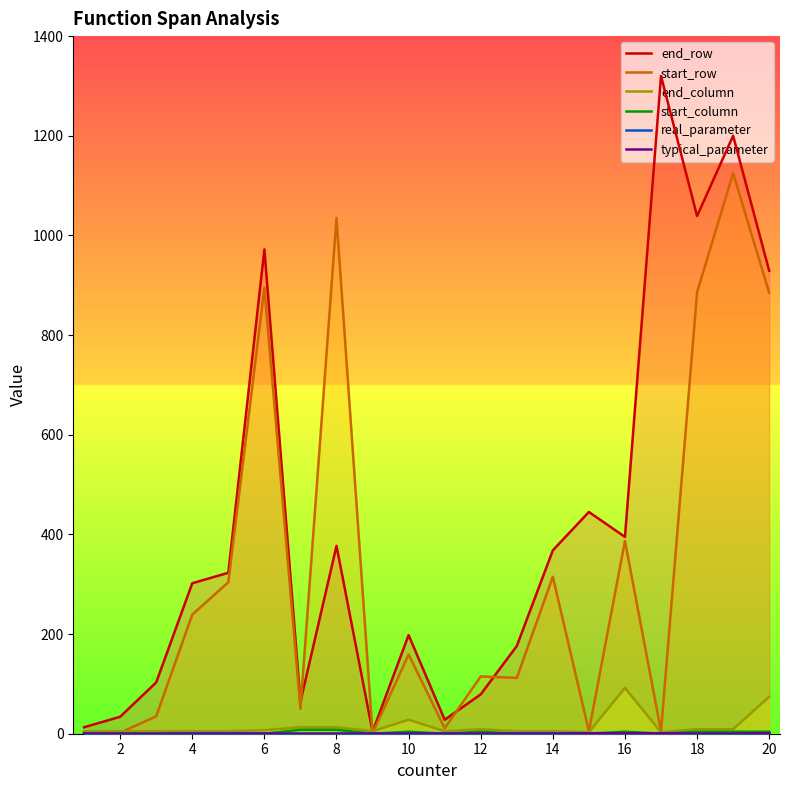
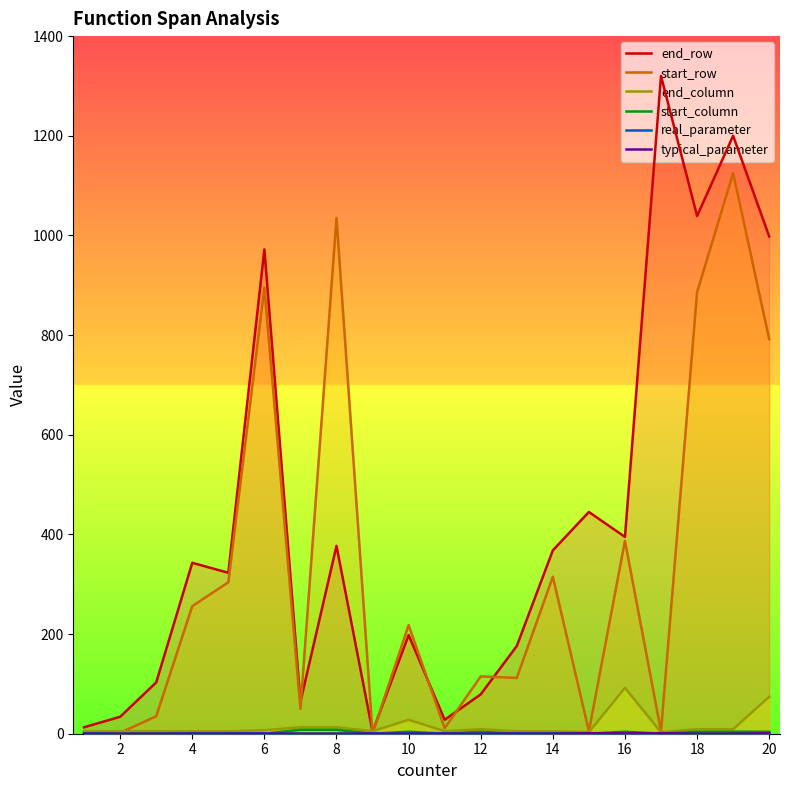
end_row, 4: 300 -> 340
start_row, 4: 240 -> 260
start_row, 10: 160 -> 220
end_row, 20: 930 -> 1000
start_row, 20: 890 -> 790
